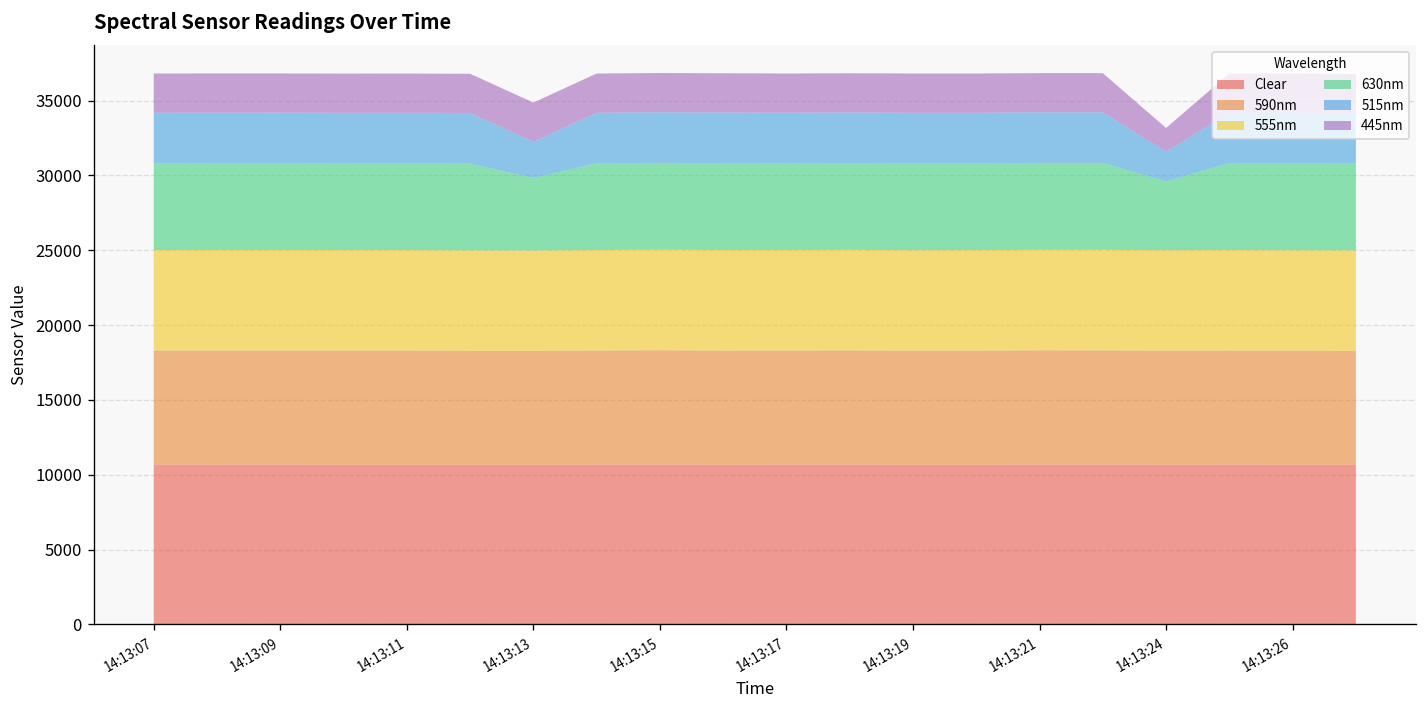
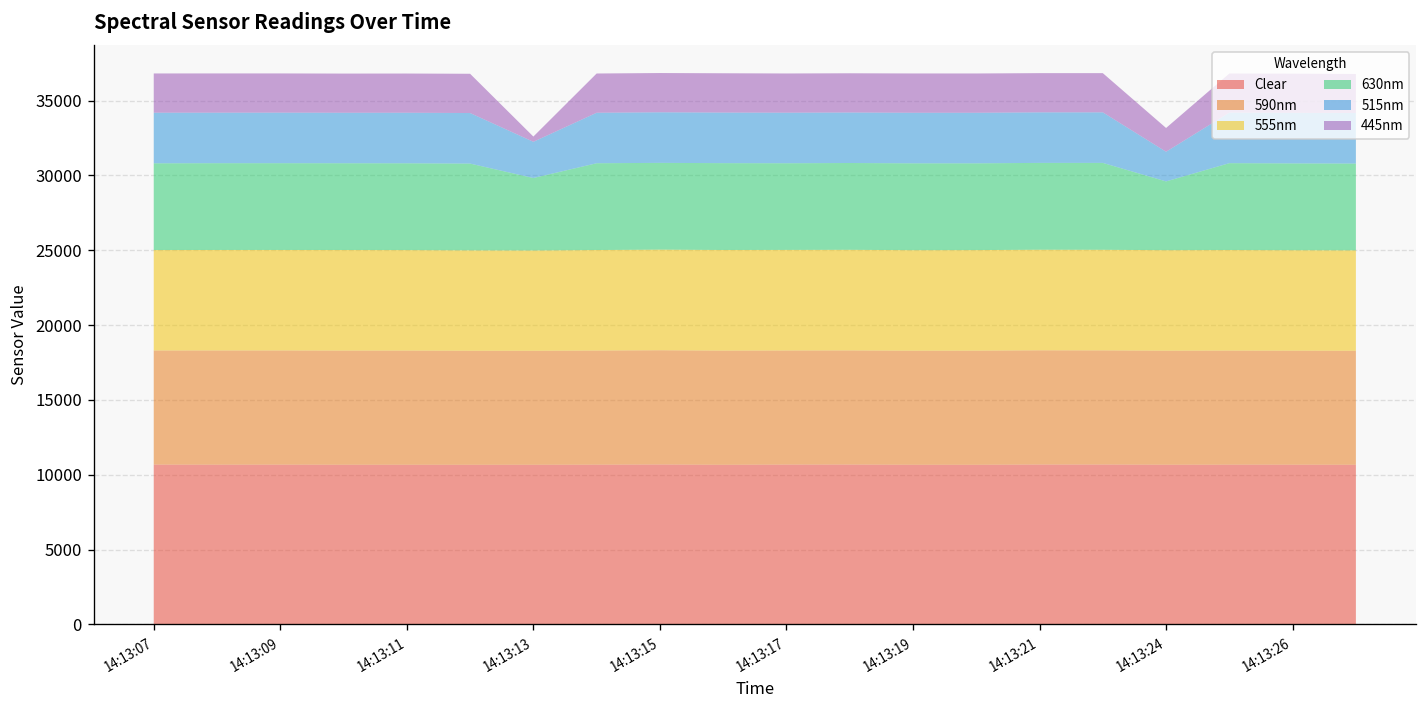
445nm, 14:13:13: 2600 -> 400
